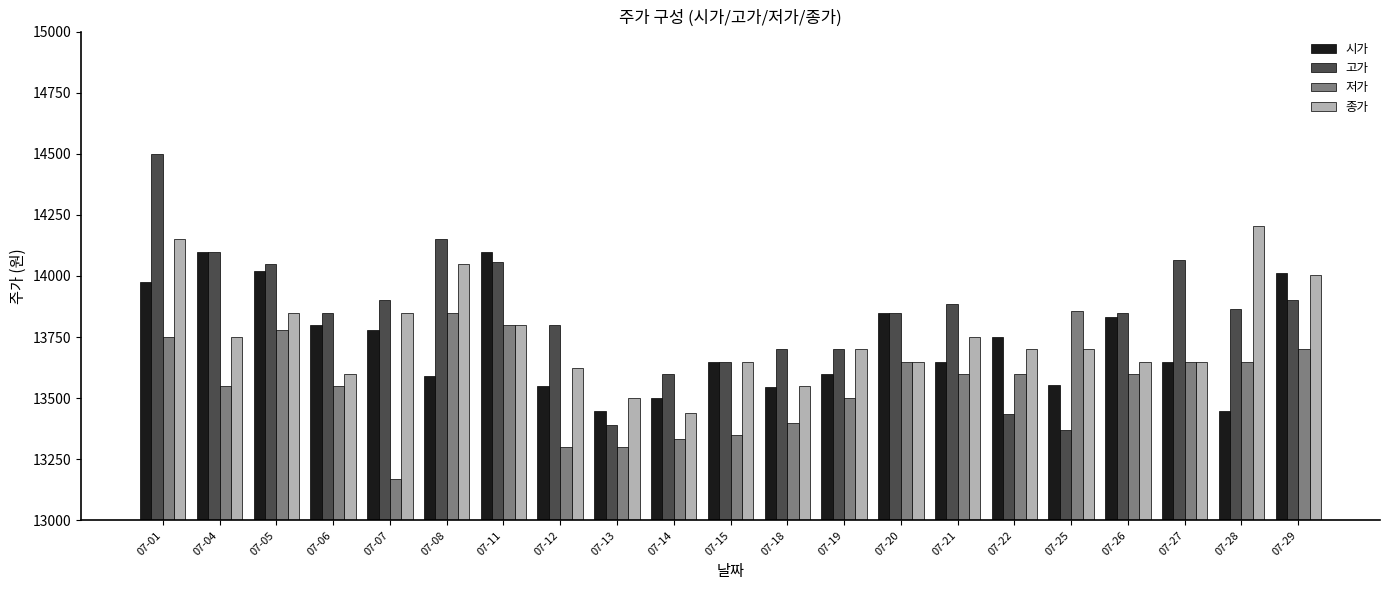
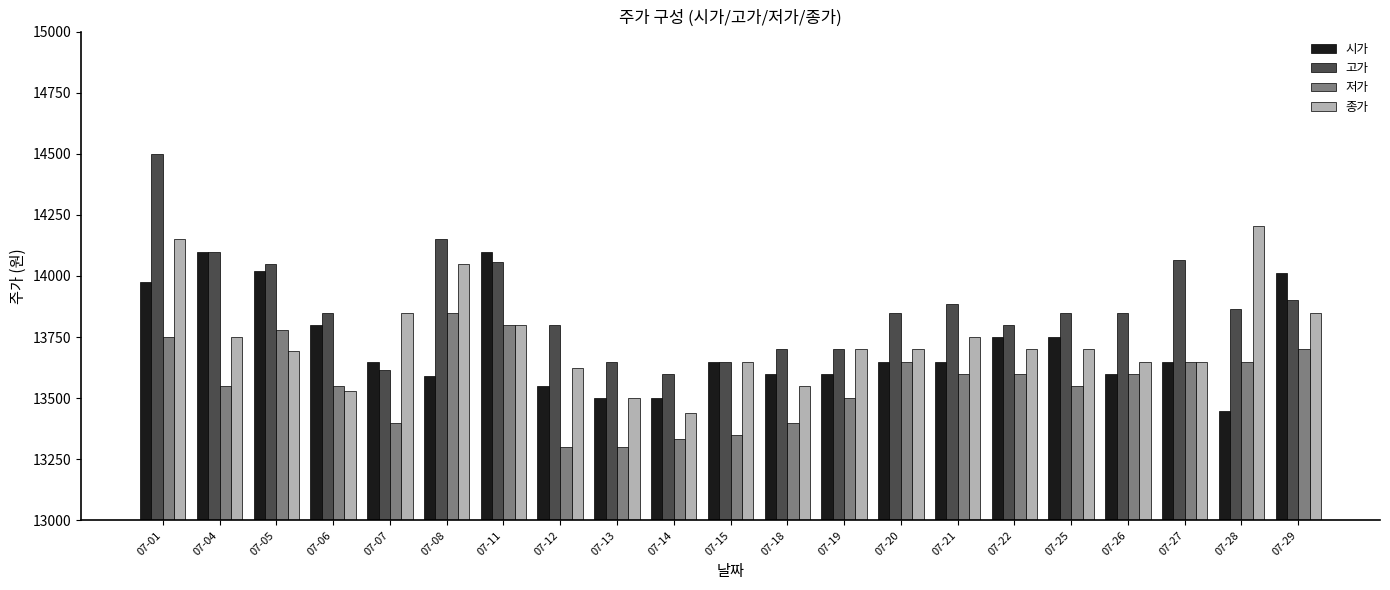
종가, 07-05: 13850 -> 13700
종가, 07-06: 13600 -> 13530
시가, 07-07: 13780 -> 13650
고가, 07-07: 13900 -> 13620
저가, 07-07: 13170 -> 13400
시가, 07-13: 13450 -> 13500
고가, 07-13: 13390 -> 13650
시가, 07-18: 13550 -> 13600
시가, 07-20: 13850 -> 13650
종가, 07-20: 13650 -> 13700
고가, 07-22: 13440 -> 13800
시가, 07-25: 13550 -> 13750
고가, 07-25: 13370 -> 13850
저가, 07-25: 13860 -> 13550
시가, 07-26: 13830 -> 13600
종가, 07-29: 14000 -> 13850
